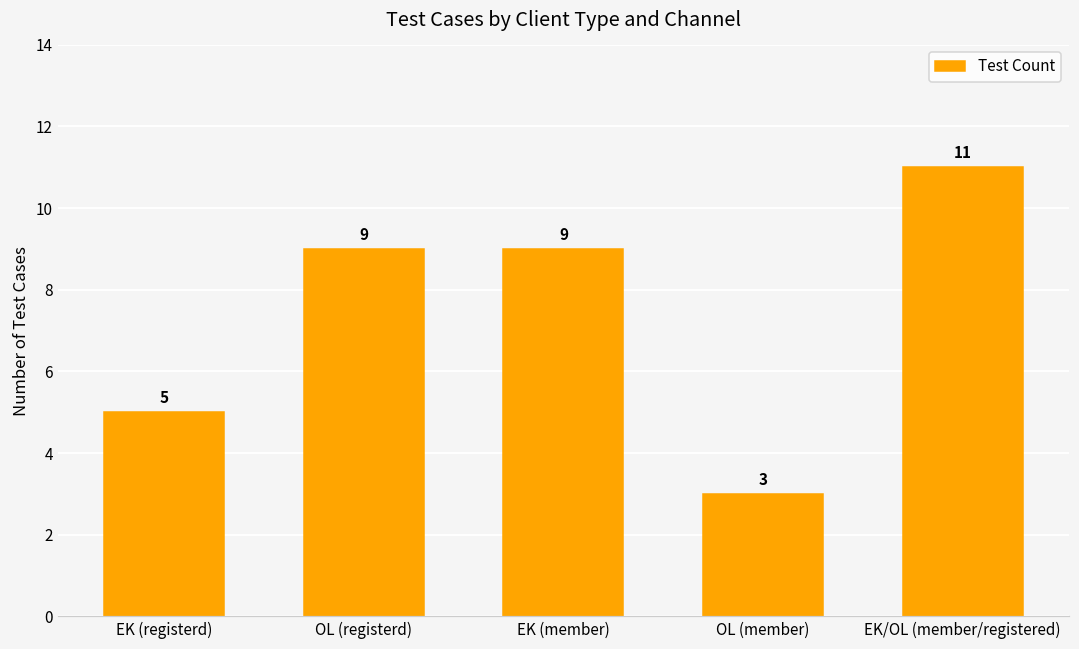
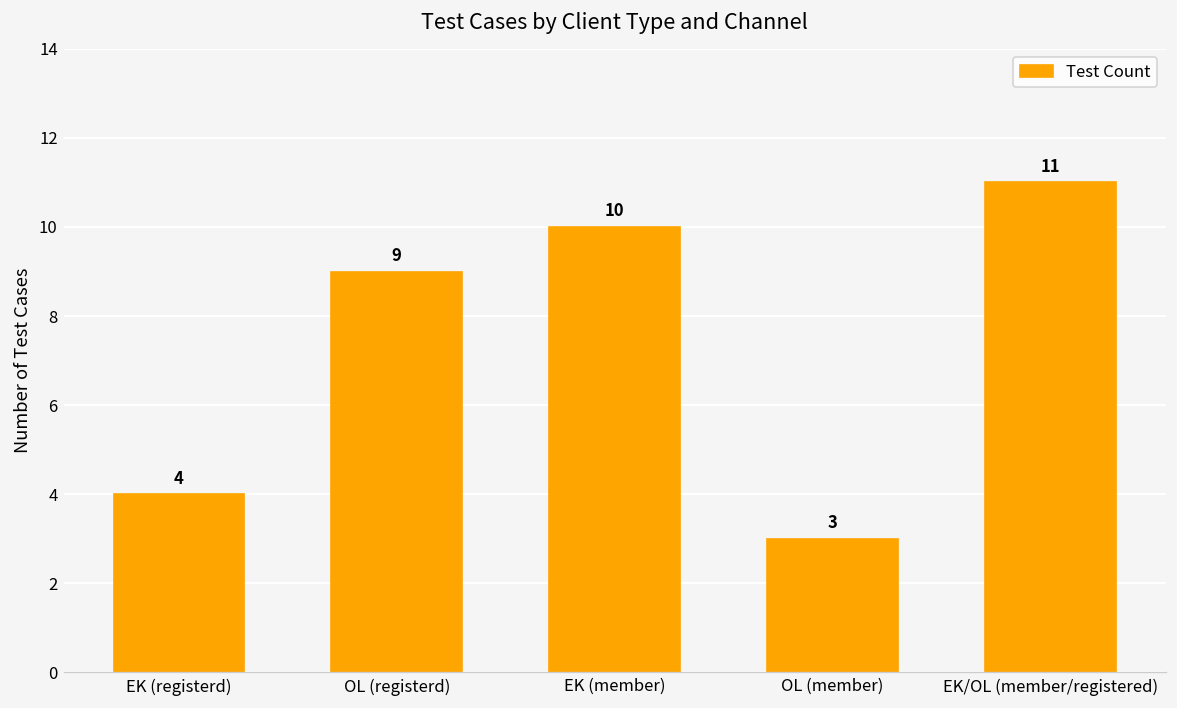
EK (registerd): 5 -> 4
EK (member): 9 -> 10
